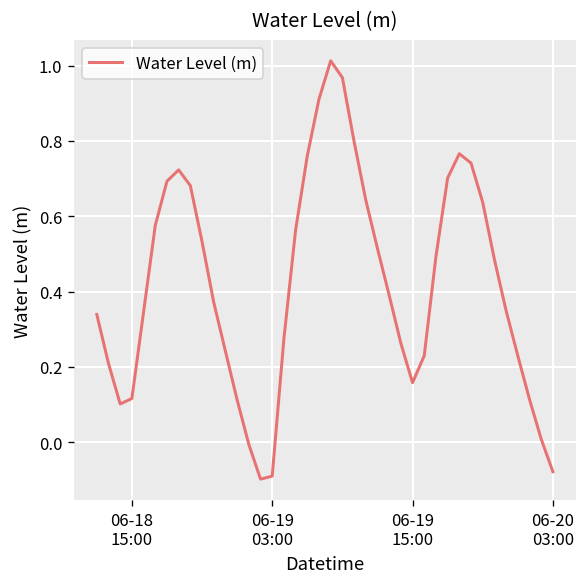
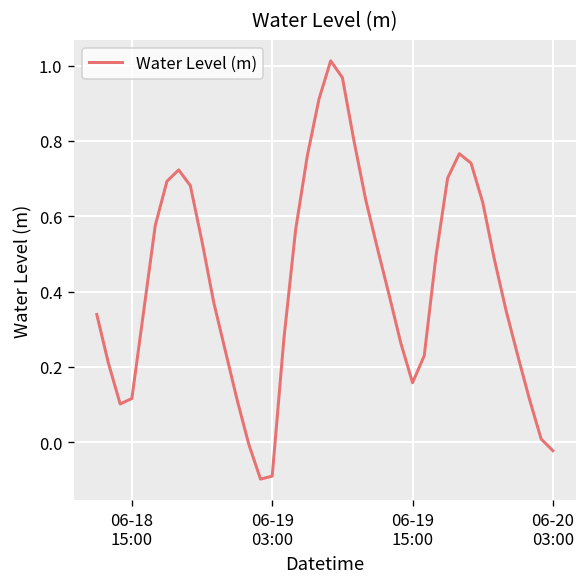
06-20 03:00: -0.08 -> -0.02
